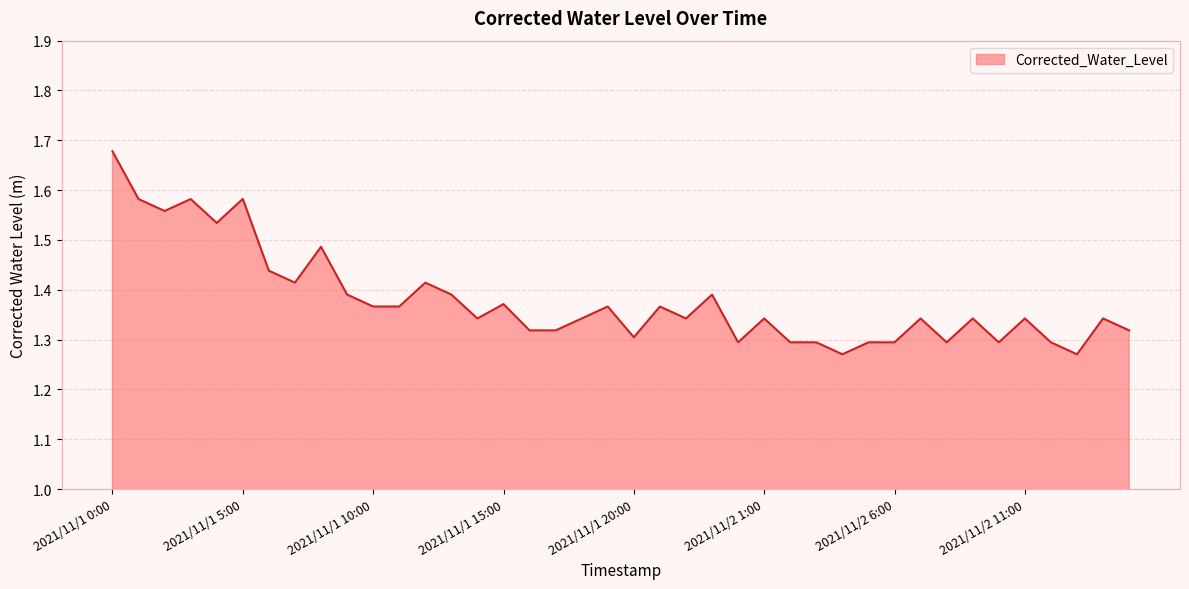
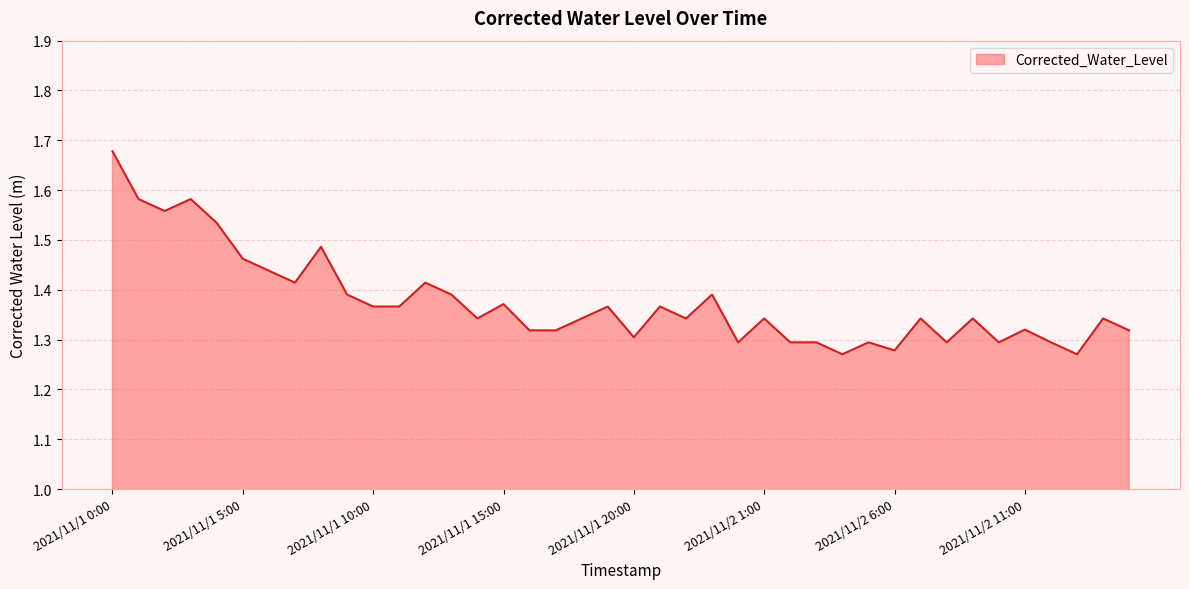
2021/11/1 5:00: 1.58 -> 1.46
2021/11/2 6:00: 1.29 -> 1.28
2021/11/2 11:00: 1.34 -> 1.32
